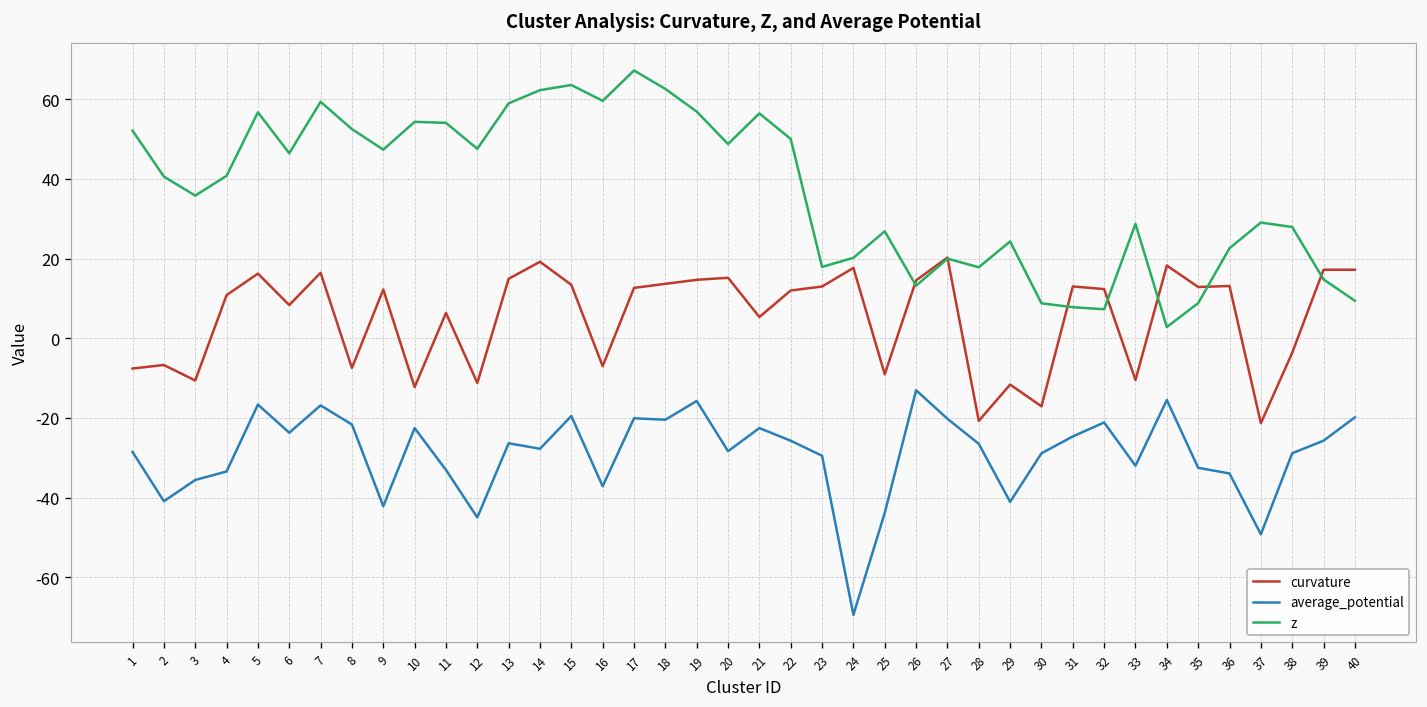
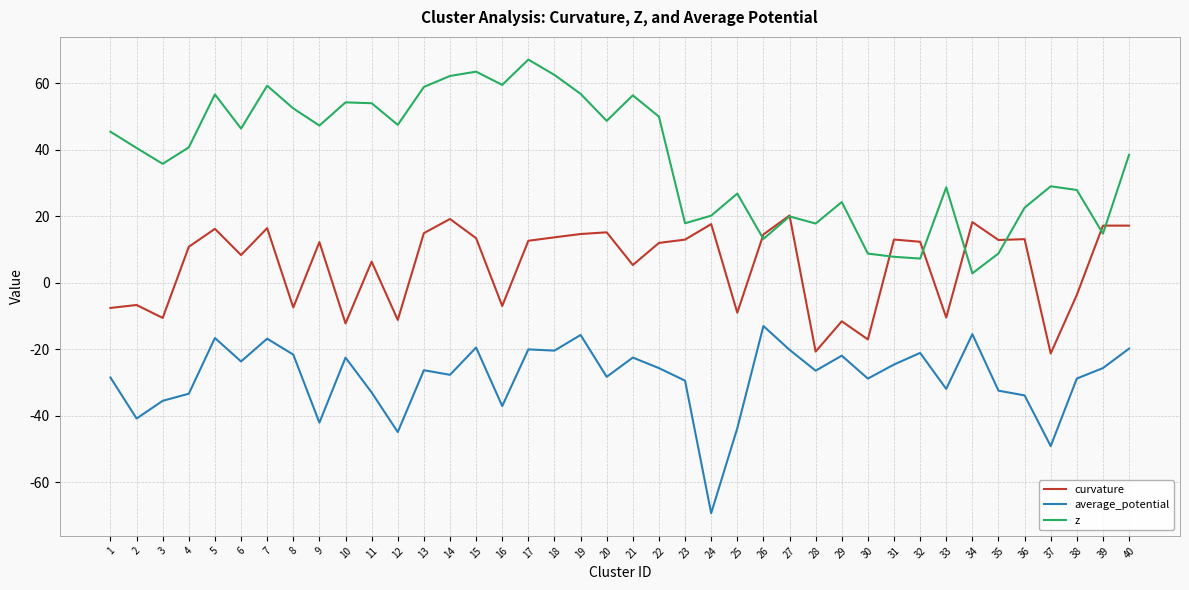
z, 1: 52 -> 45
average_potential, 29: -41 -> -22
z, 40: 9 -> 39
